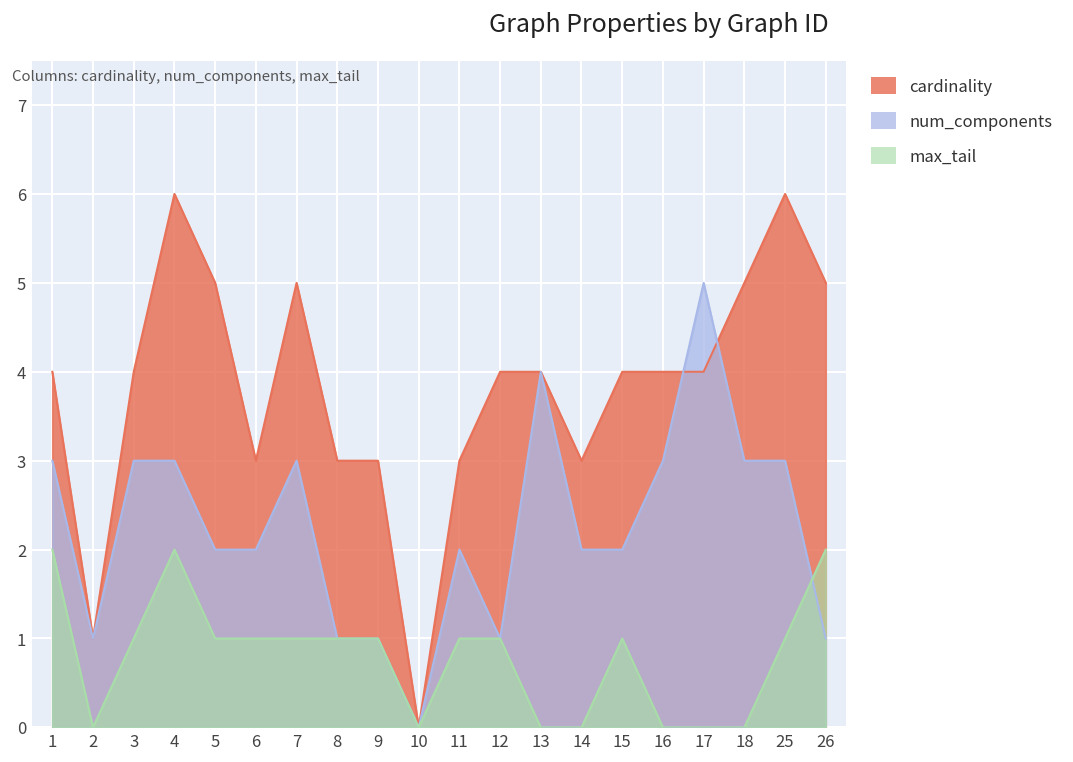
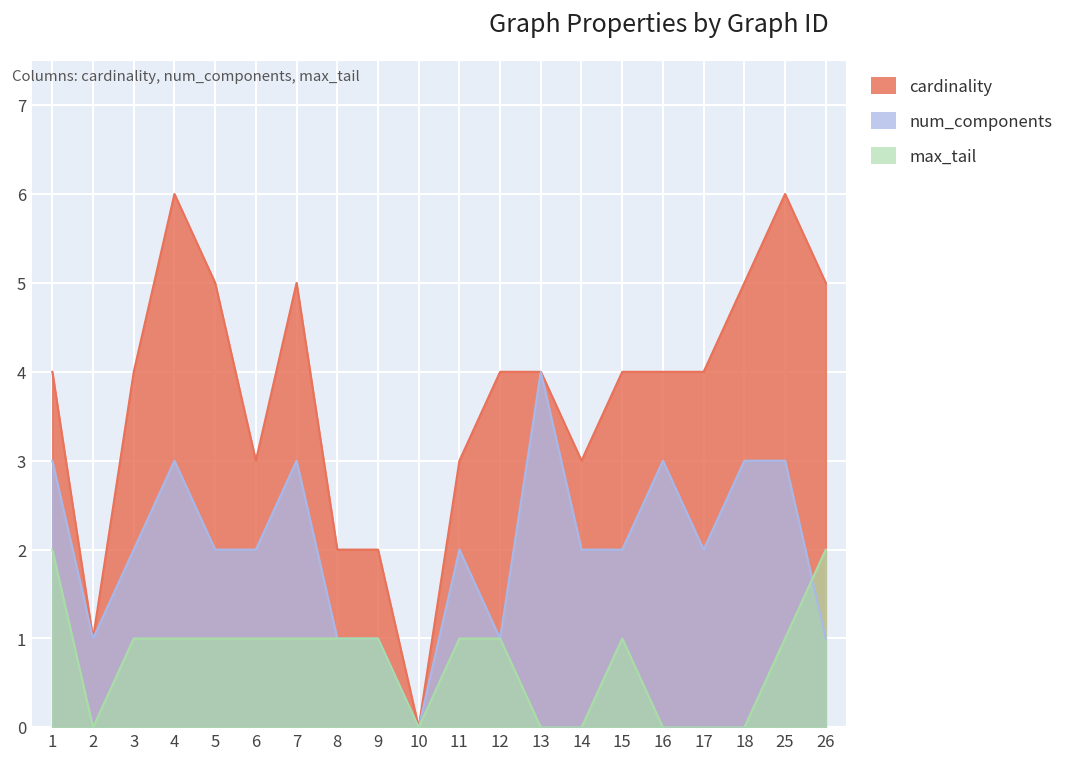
num_components, 3: 3 -> 2
max_tail, 4: 2 -> 1
cardinality, 8: 3 -> 2
cardinality, 9: 3 -> 2
num_components, 17: 5 -> 2
